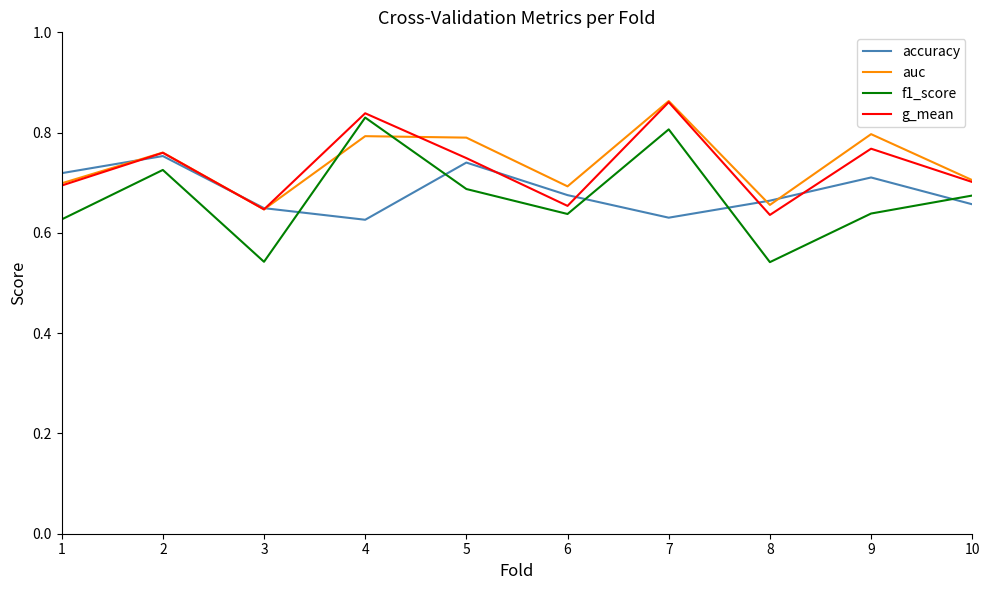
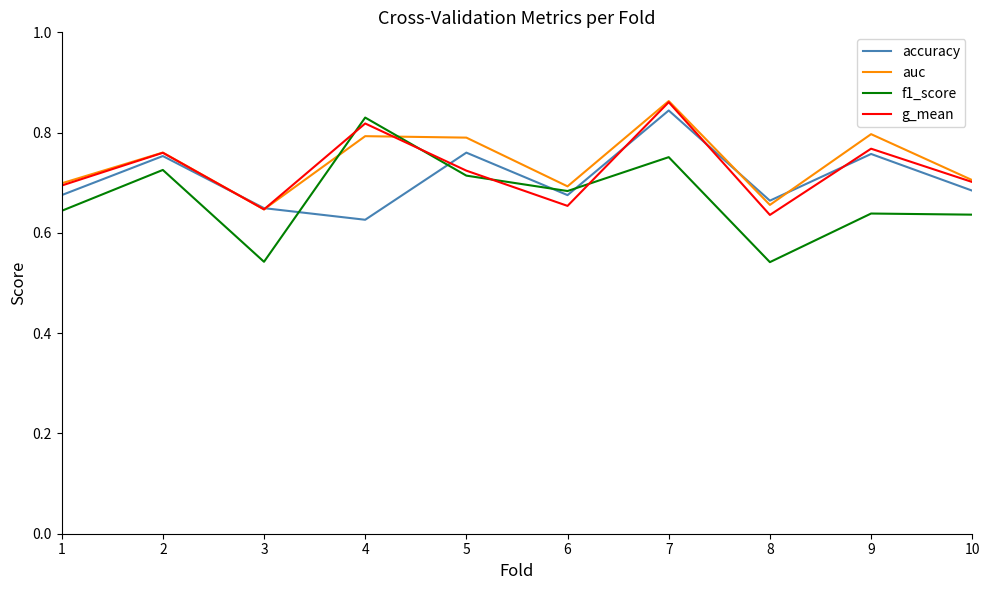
accuracy, 1: 0.72 -> 0.68
f1_score, 1: 0.63 -> 0.64
g_mean, 4: 0.84 -> 0.82
accuracy, 5: 0.74 -> 0.76
f1_score, 5: 0.69 -> 0.71
g_mean, 5: 0.75 -> 0.72
f1_score, 6: 0.64 -> 0.68
accuracy, 7: 0.63 -> 0.84
f1_score, 7: 0.81 -> 0.75
accuracy, 9: 0.71 -> 0.76
accuracy, 10: 0.66 -> 0.68
f1_score, 10: 0.67 -> 0.64
